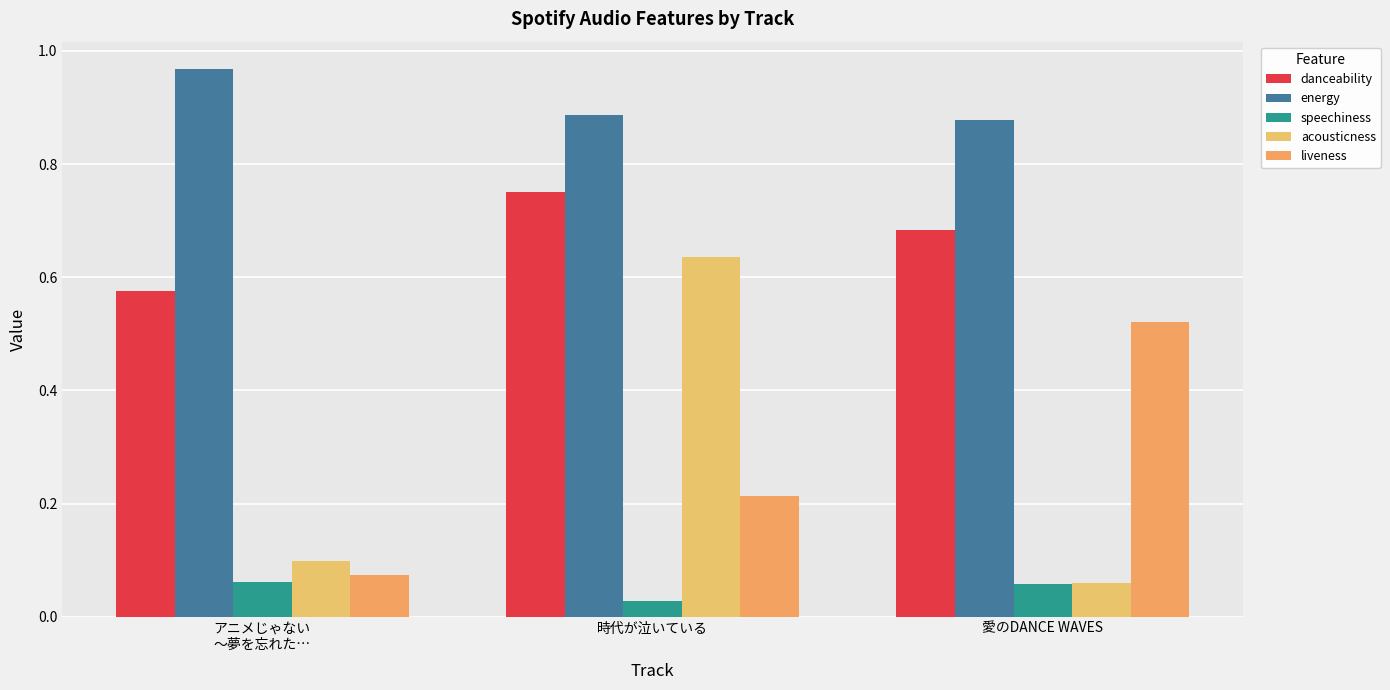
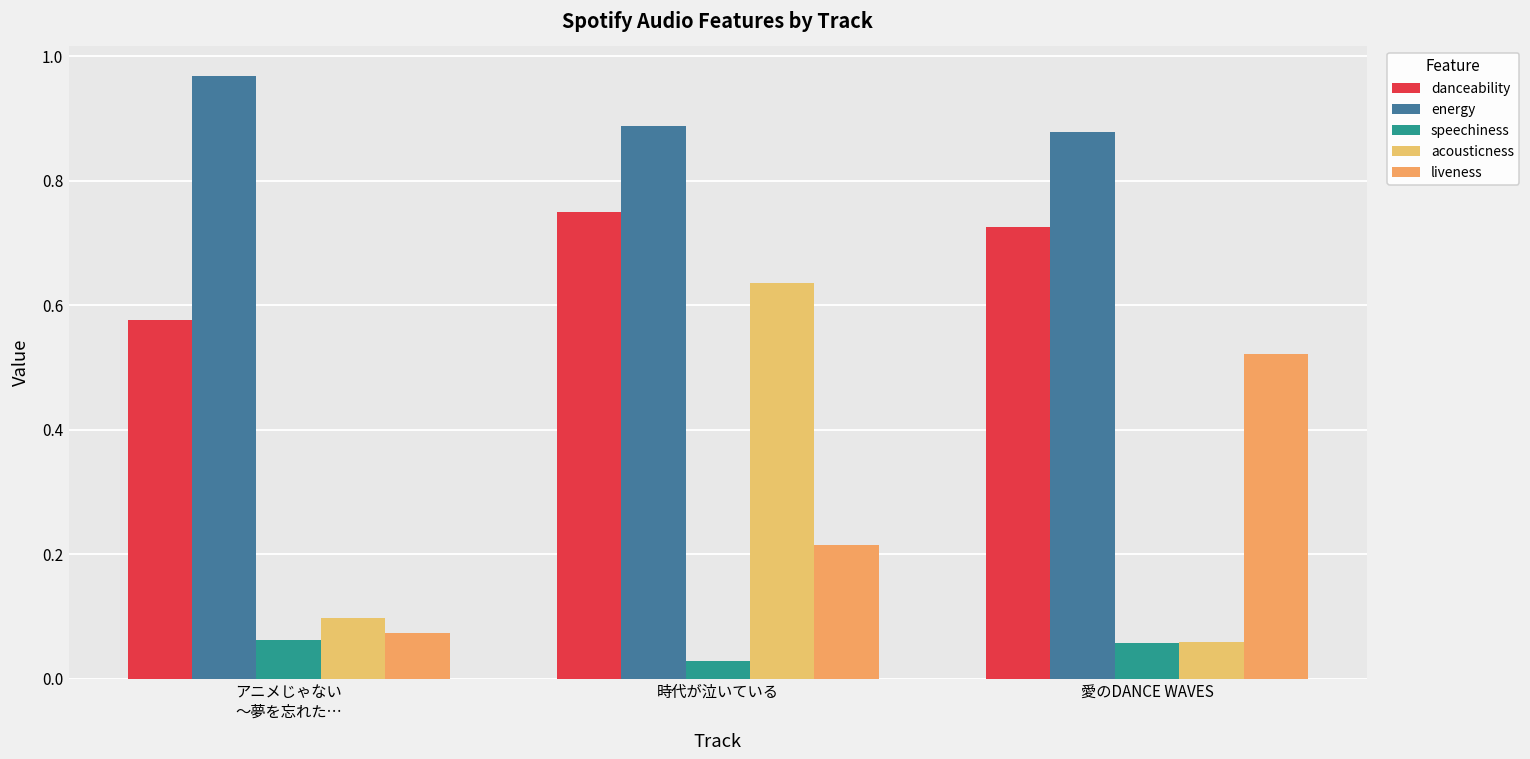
danceability, 愛のDANCE WAVES: 0.68 -> 0.73
